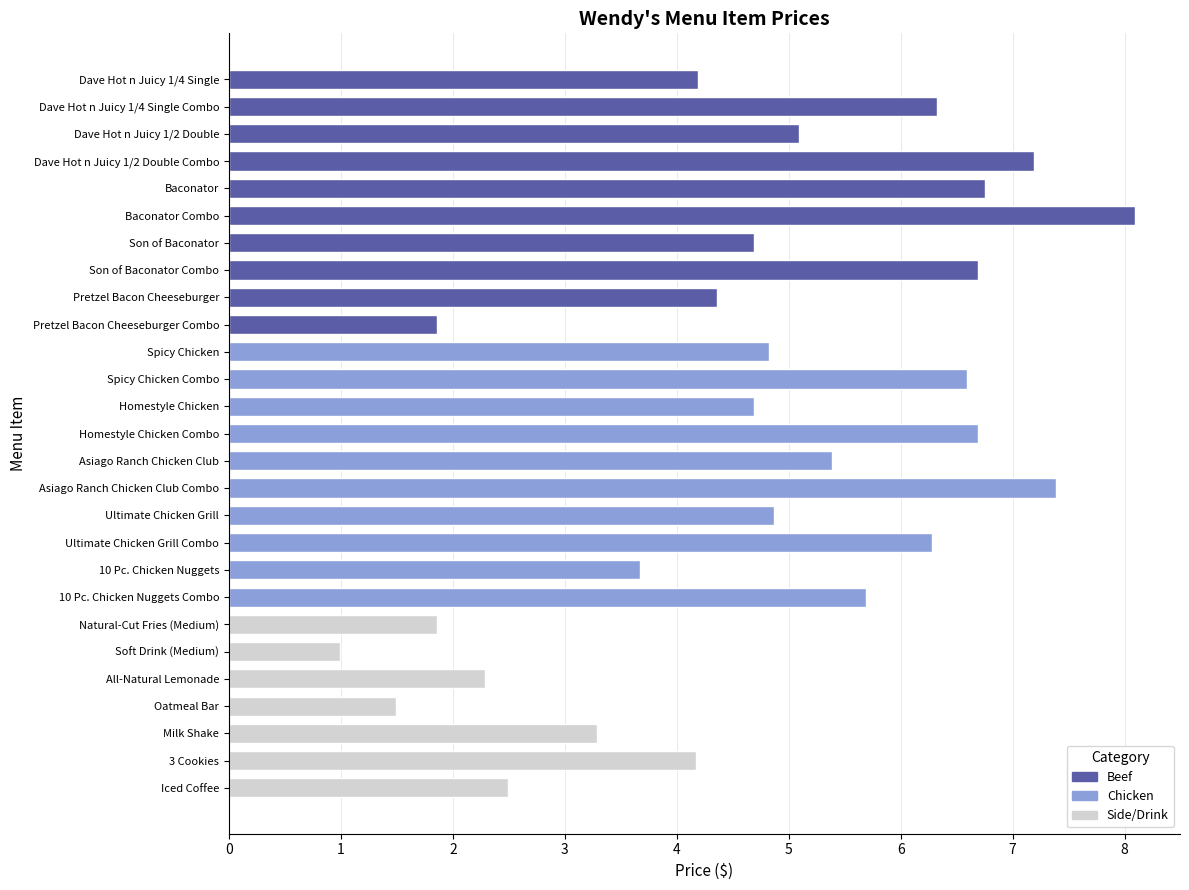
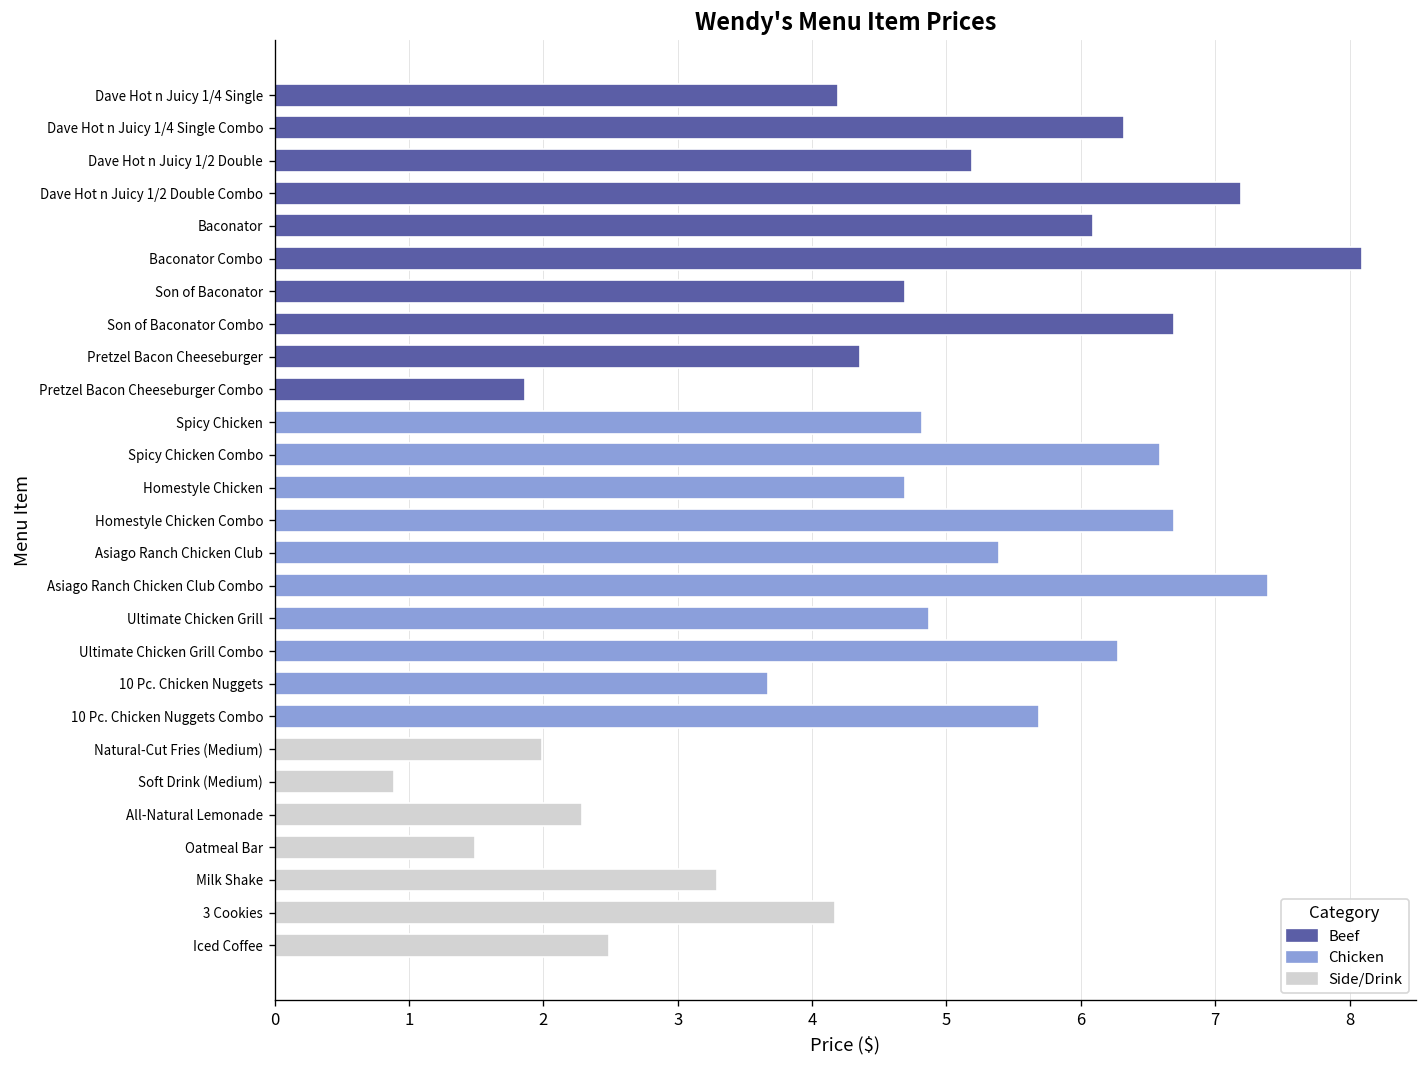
Dave Hot n Juicy 1/2 Double: 5.09 -> 5.19
Baconator: 6.75 -> 6.09
Natural-Cut Fries (Medium): 1.86 -> 1.99
Soft Drink (Medium): 0.99 -> 0.89
